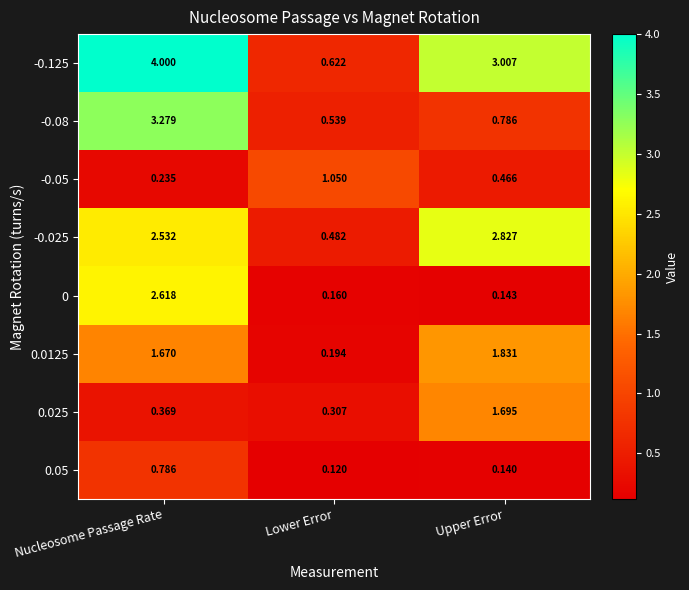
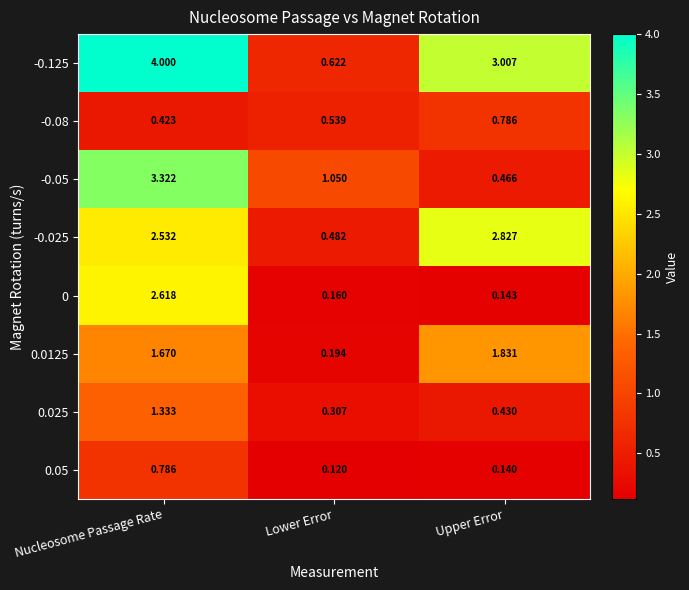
-0.08, Nucleosome Passage Rate: 3.279 -> 0.423
-0.05, Nucleosome Passage Rate: 0.235 -> 3.322
0.025, Nucleosome Passage Rate: 0.369 -> 1.333
0.025, Upper Error: 1.695 -> 0.430
